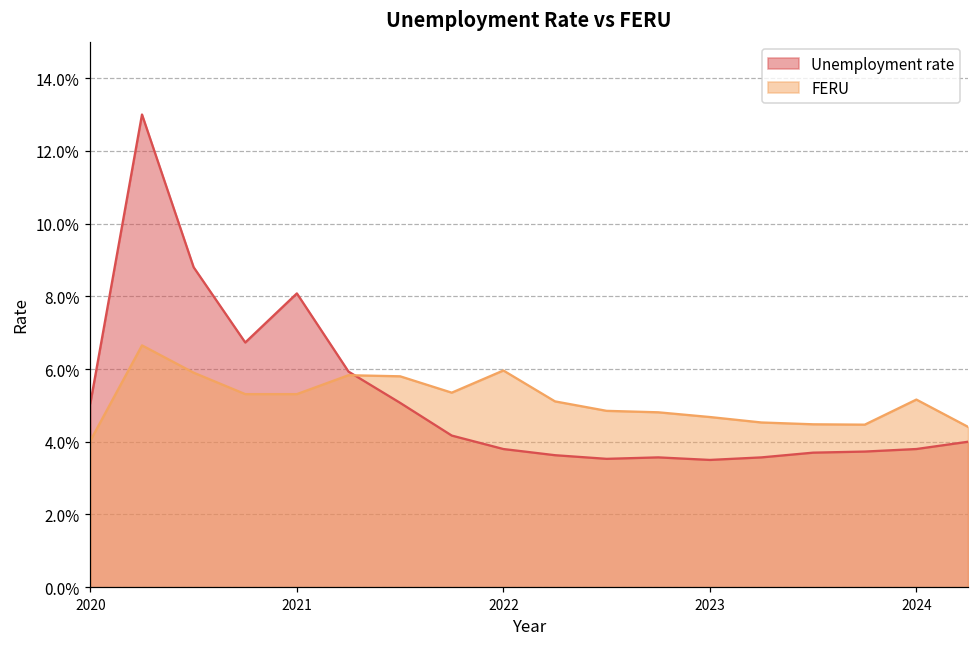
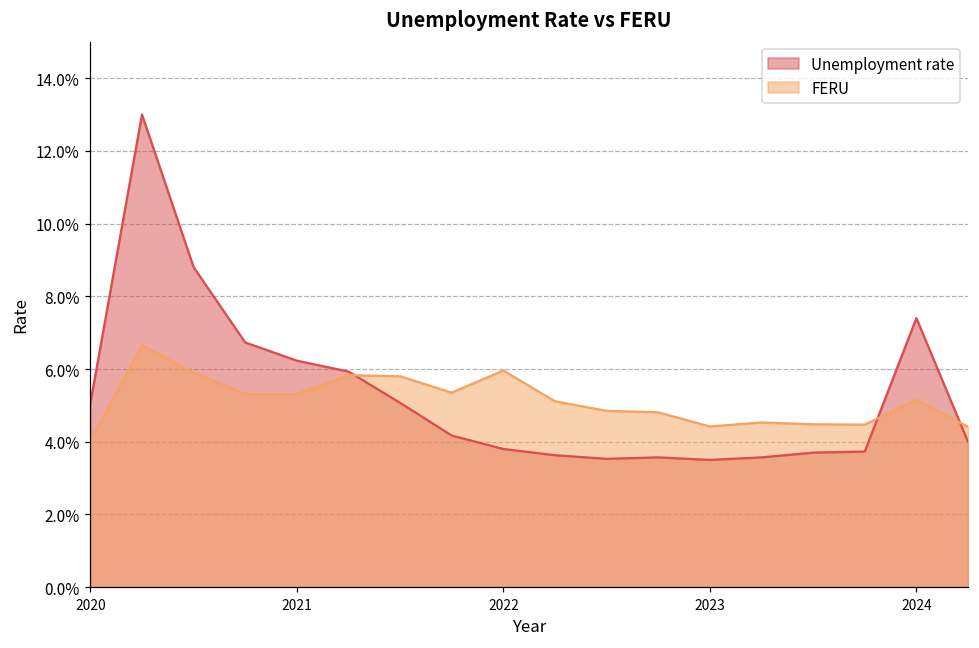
Unemployment rate, 2021: 8.1% -> 6.2%
FERU, 2023: 4.7% -> 4.4%
Unemployment rate, 2024: 3.8% -> 7.4%
